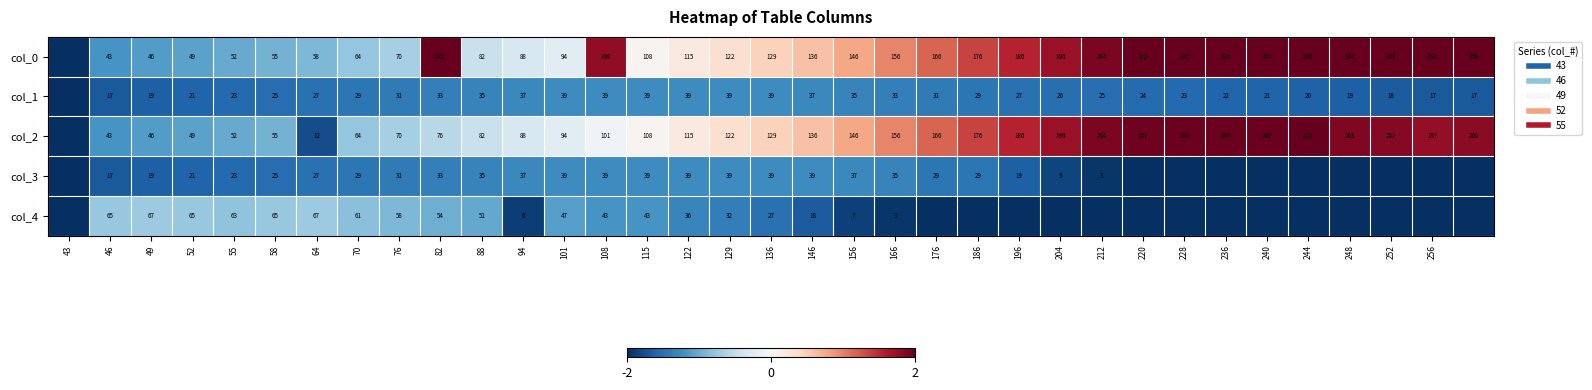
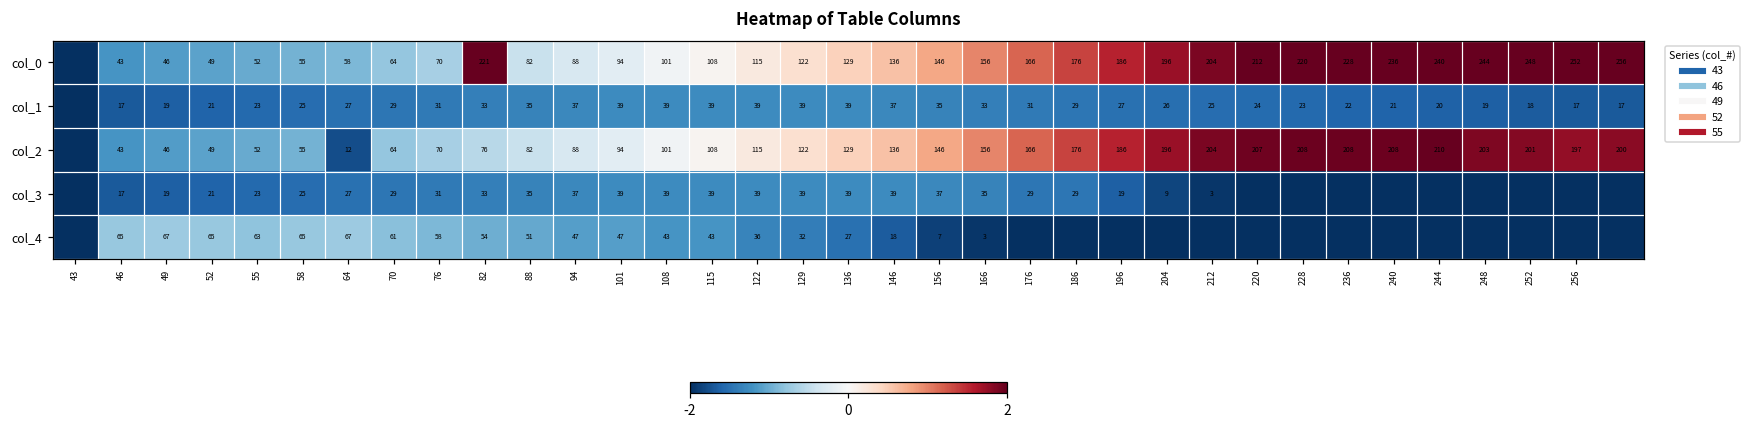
col_0, 108: 198 -> 101
col_4, 94: 6 -> 47
